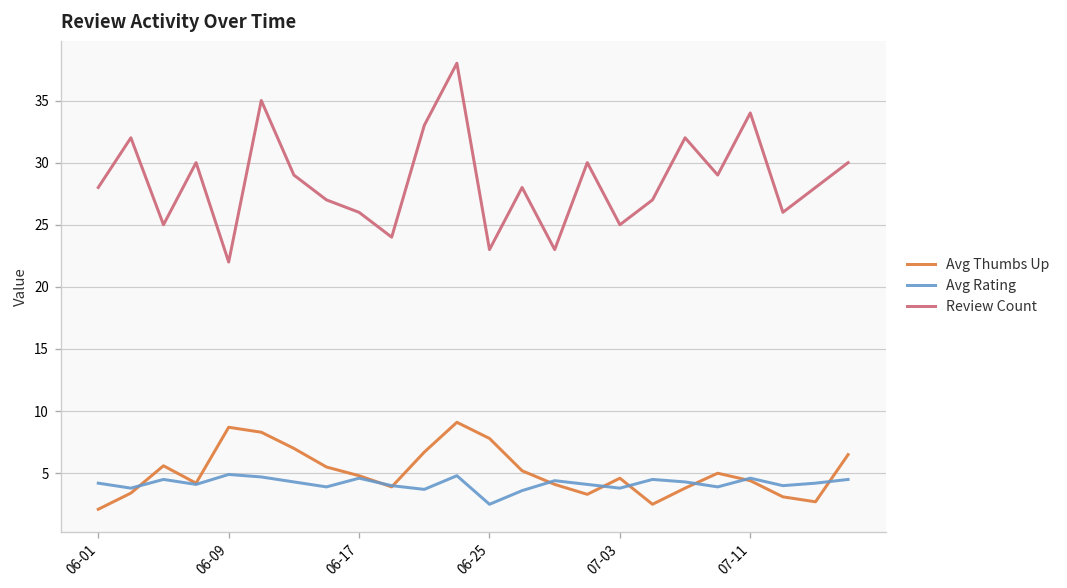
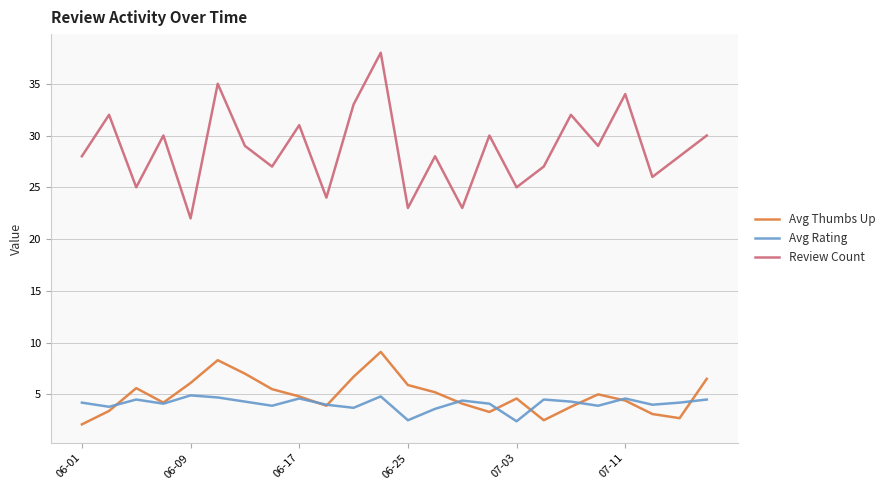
Avg Thumbs Up, 06-09: 8.7 -> 6.1
Review Count, 06-17: 26 -> 31
Avg Thumbs Up, 06-25: 7.8 -> 5.9
Avg Rating, 07-03: 3.8 -> 2.4
